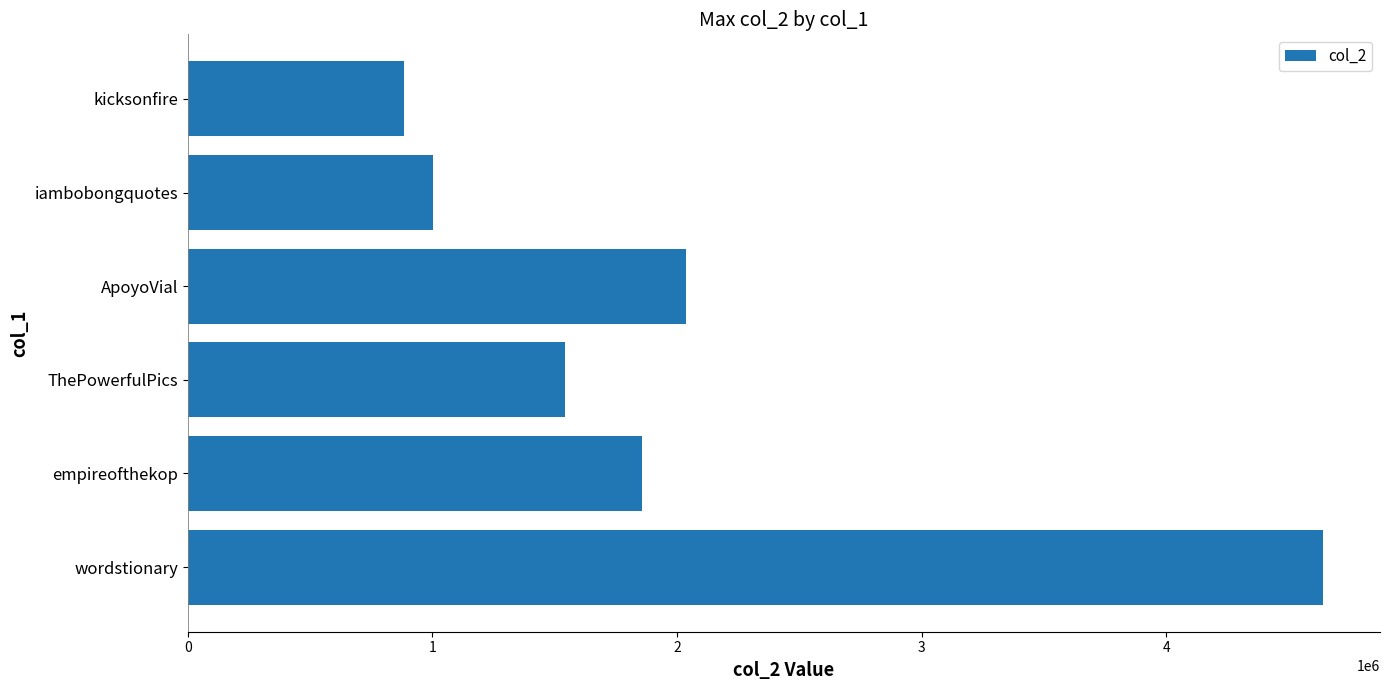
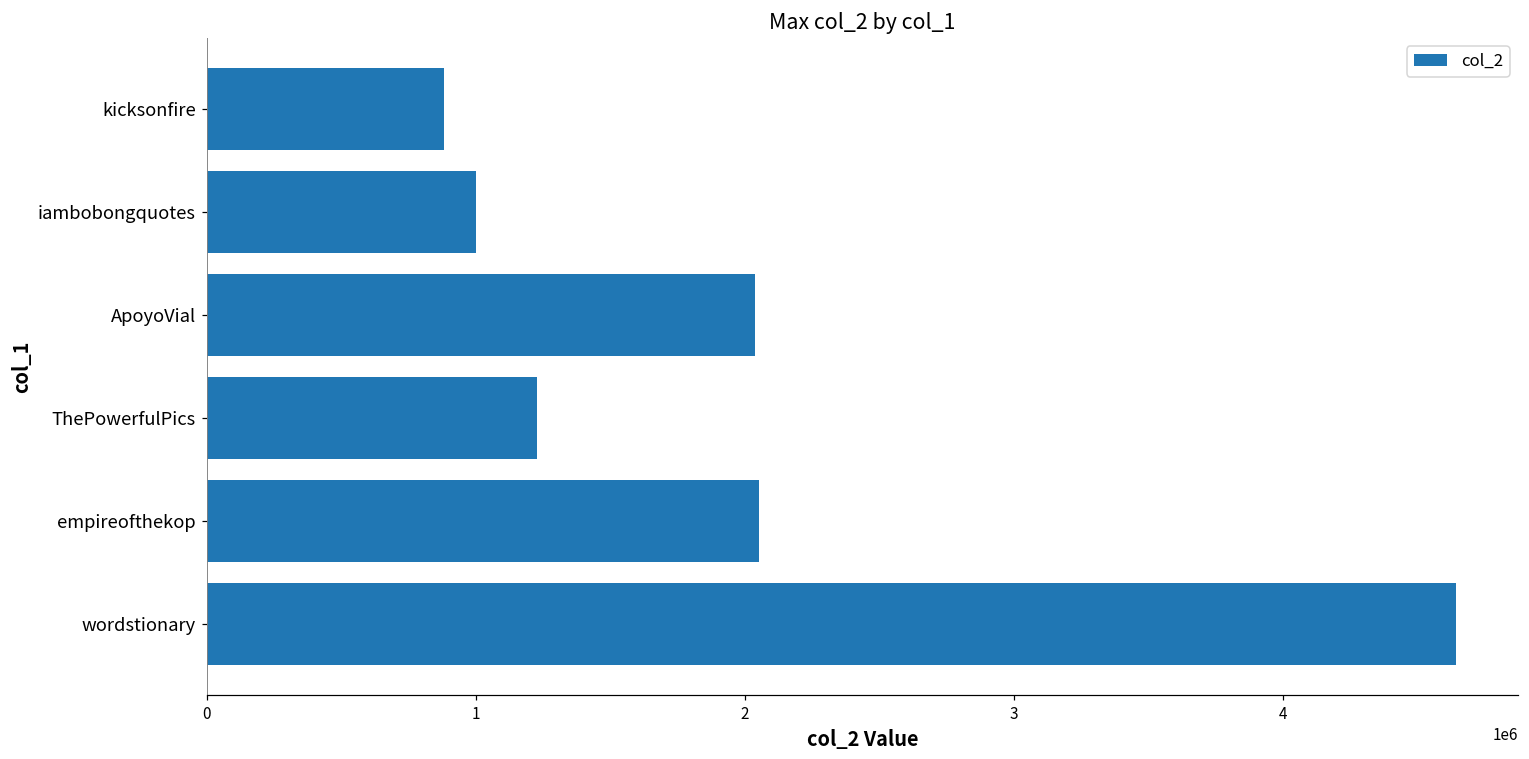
ThePowerfulPics: 1540000 -> 1230000
empireofthekop: 1860000 -> 2050000
